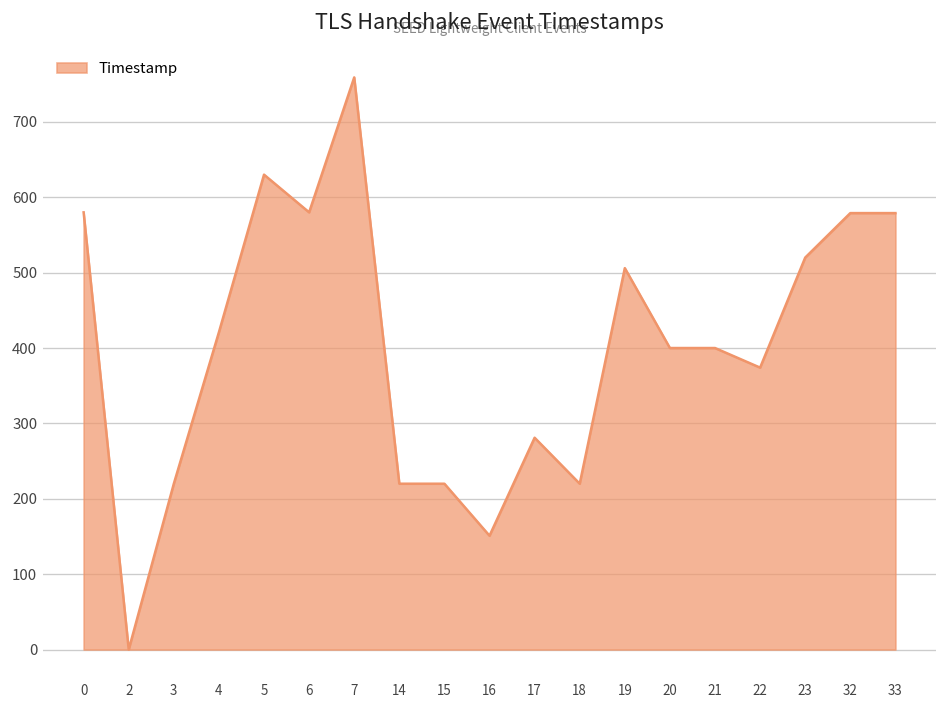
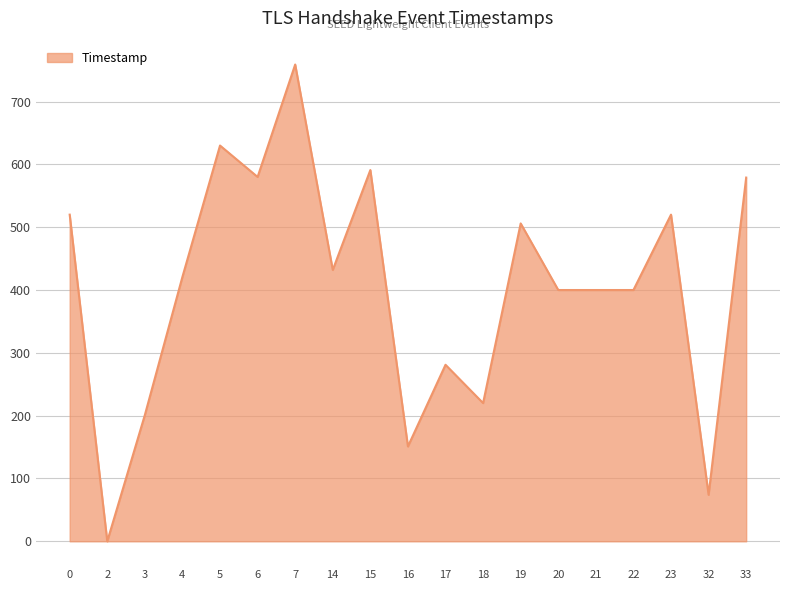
0: 580 -> 520
3: 220 -> 200
14: 220 -> 430
15: 220 -> 590
22: 370 -> 400
32: 580 -> 70
